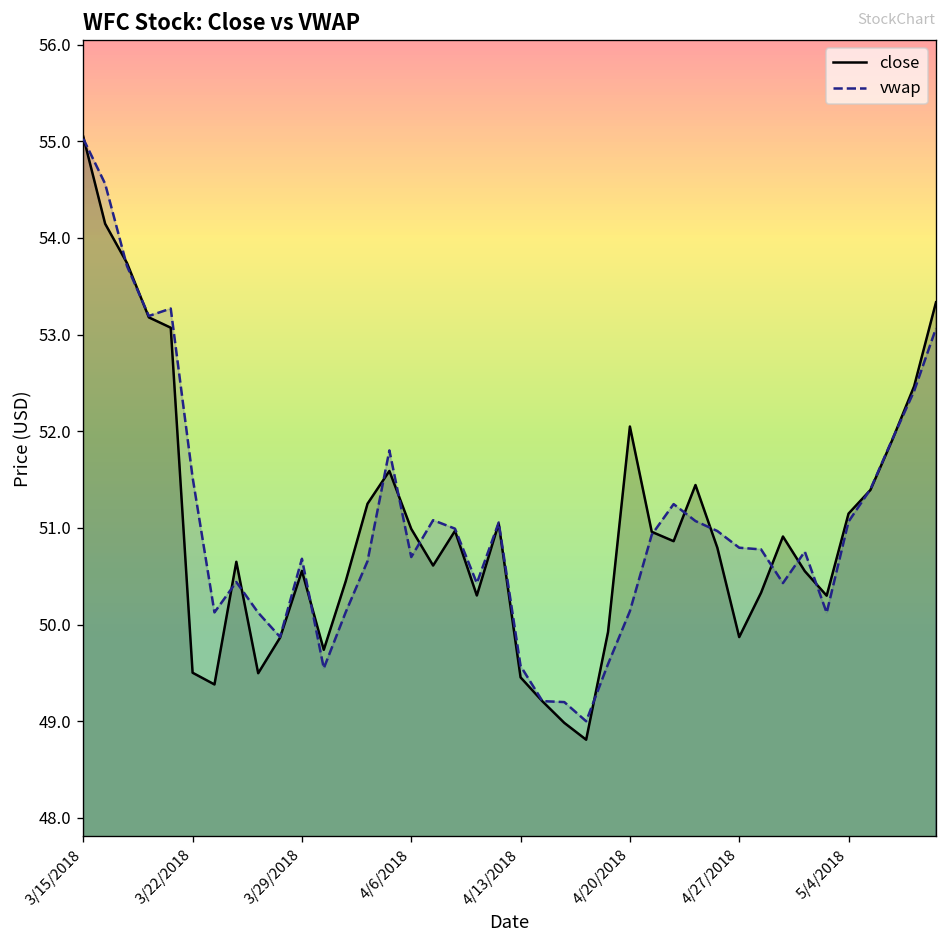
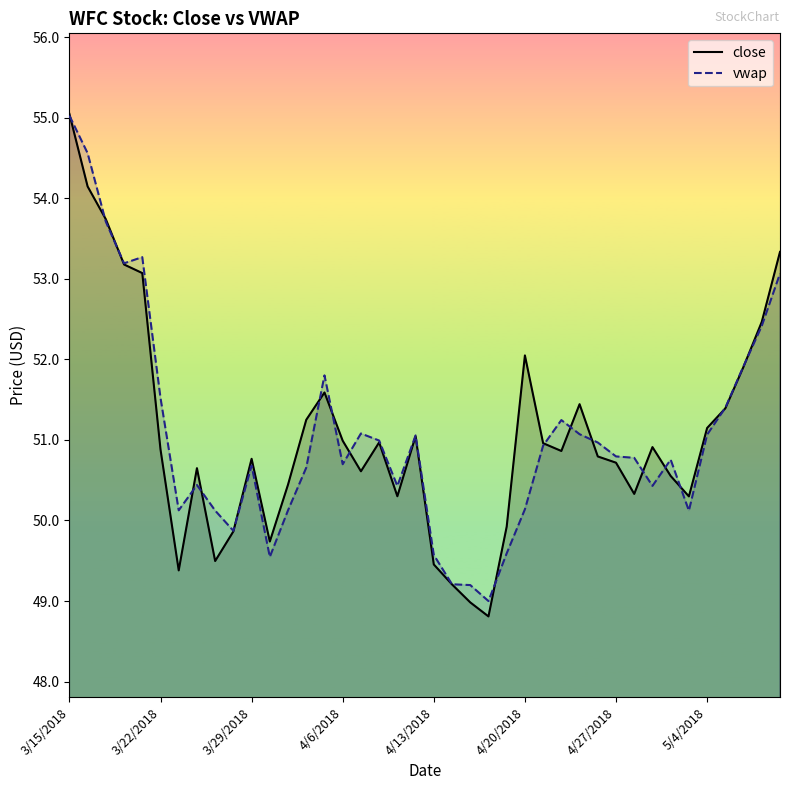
close, 3/22/2018: 49.5 -> 50.9
close, 3/29/2018: 50.6 -> 50.8
close, 4/27/2018: 49.9 -> 50.7
